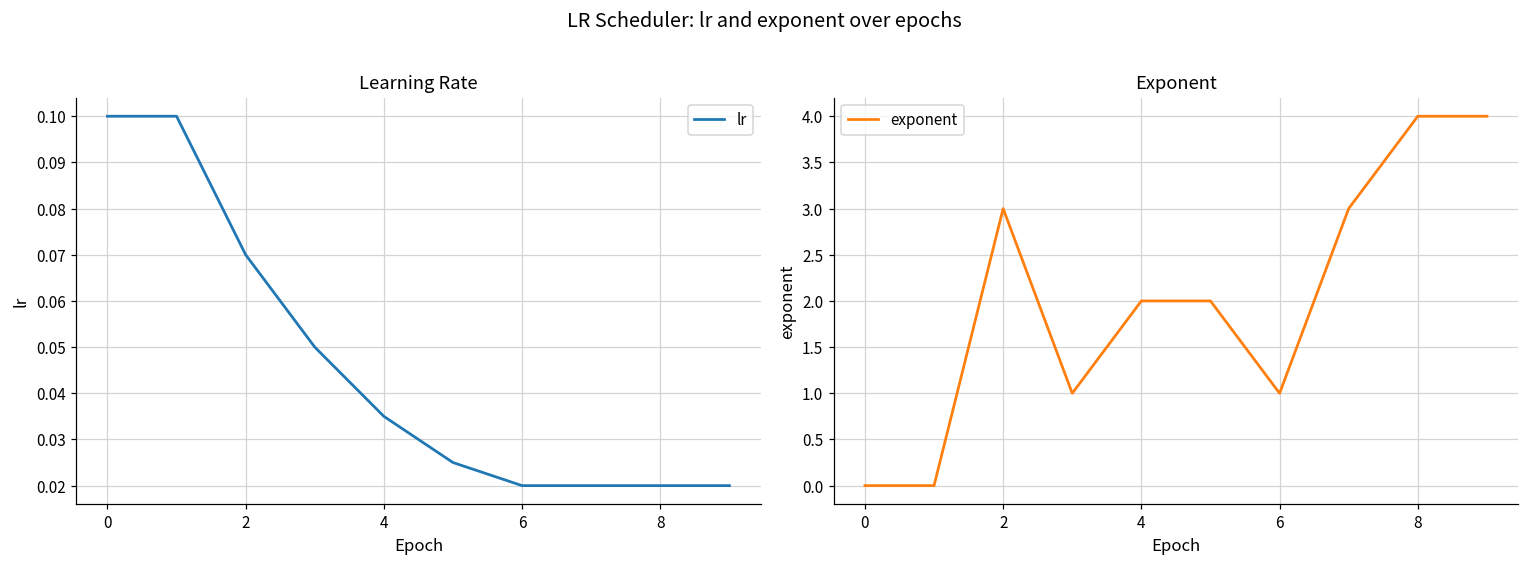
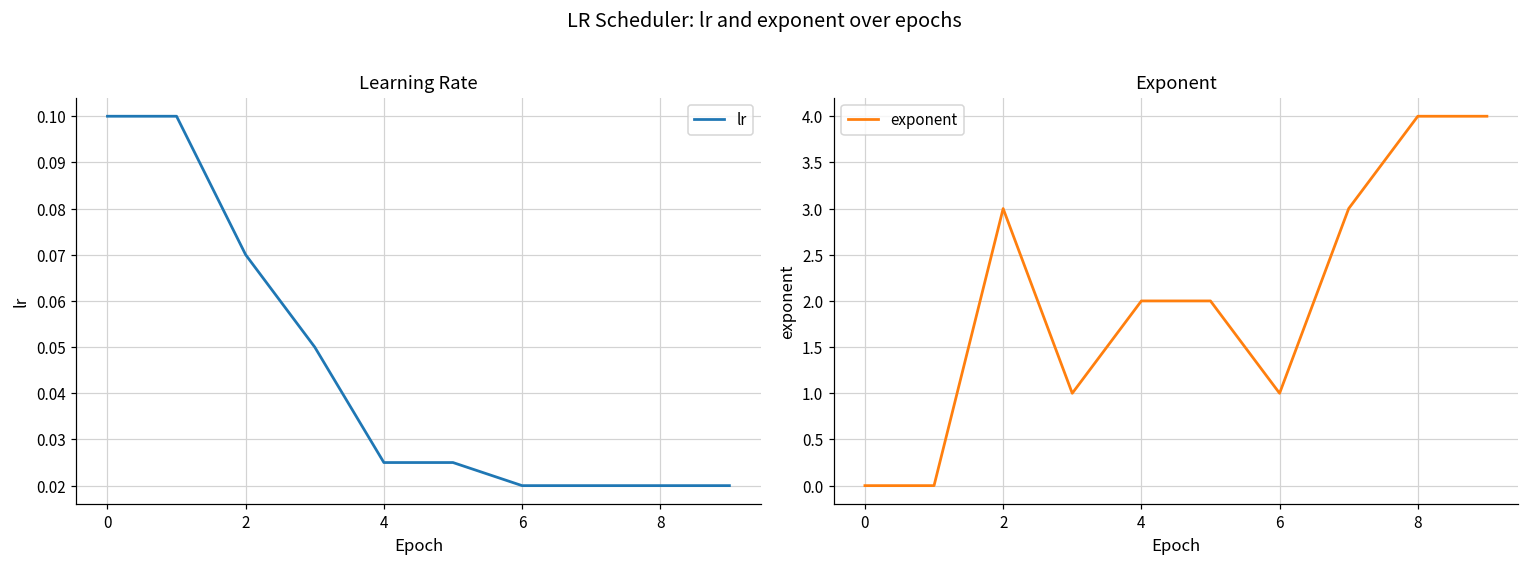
Learning Rate, 4: 0.035 -> 0.025
